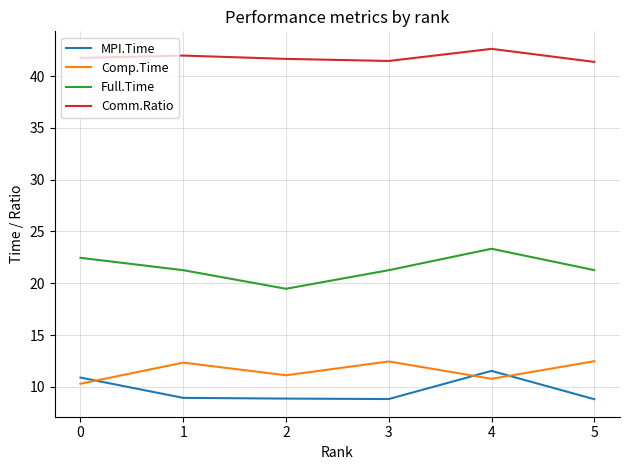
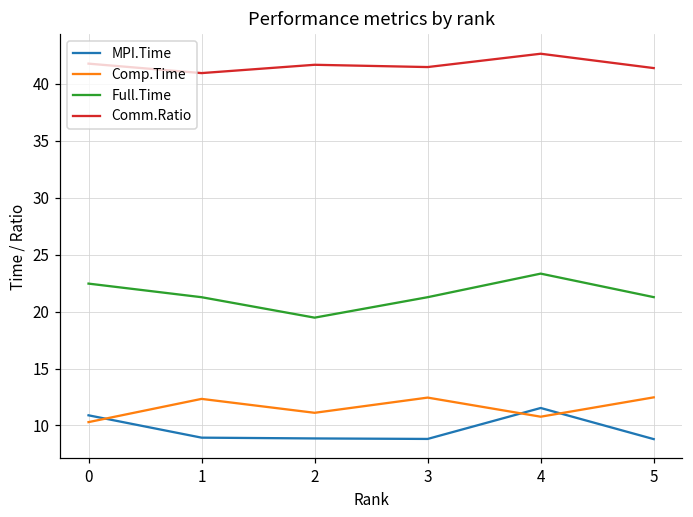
Comm.Ratio, 1: 42.0 -> 40.9
